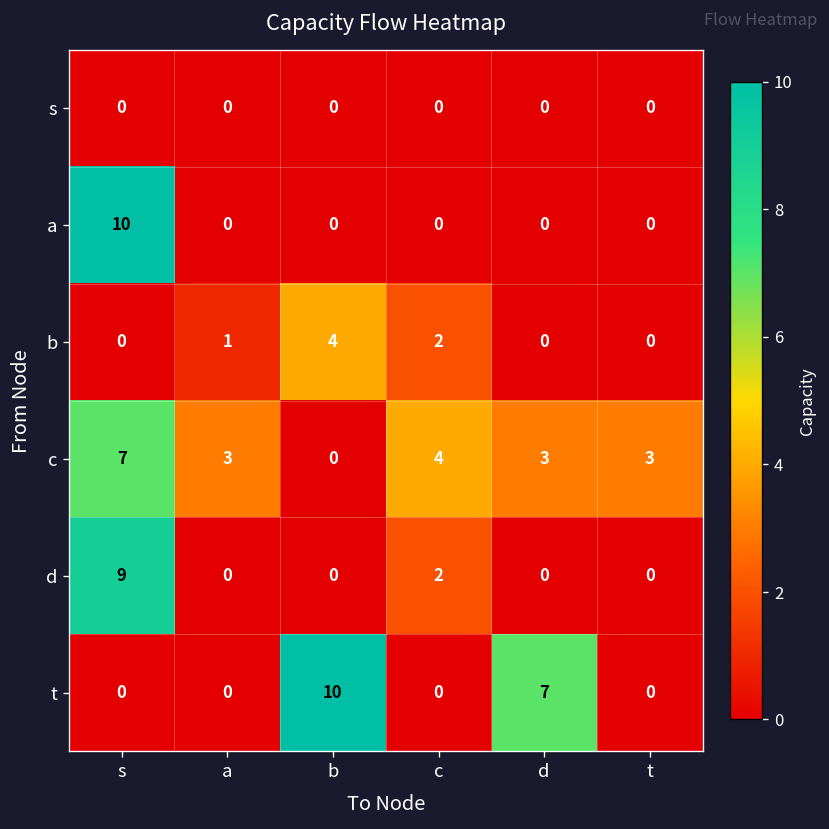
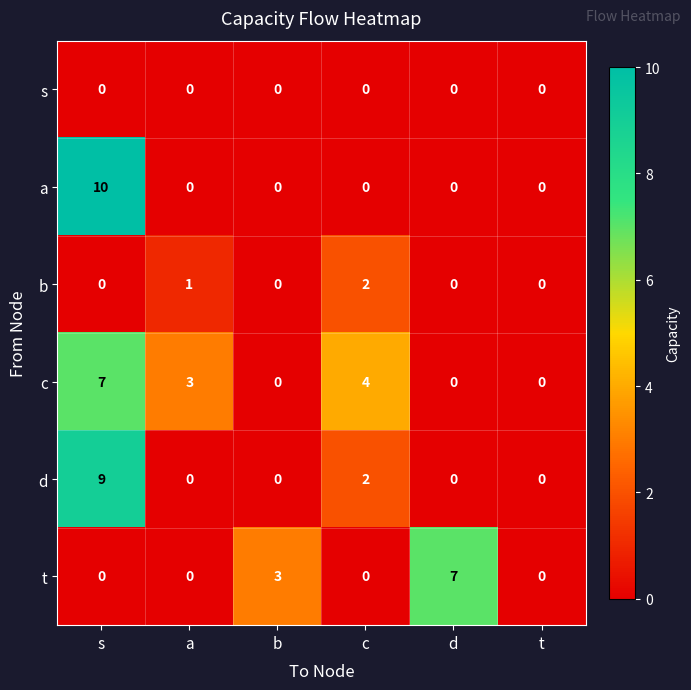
b, b: 4 -> 0
c, d: 3 -> 0
c, t: 3 -> 0
t, b: 10 -> 3
